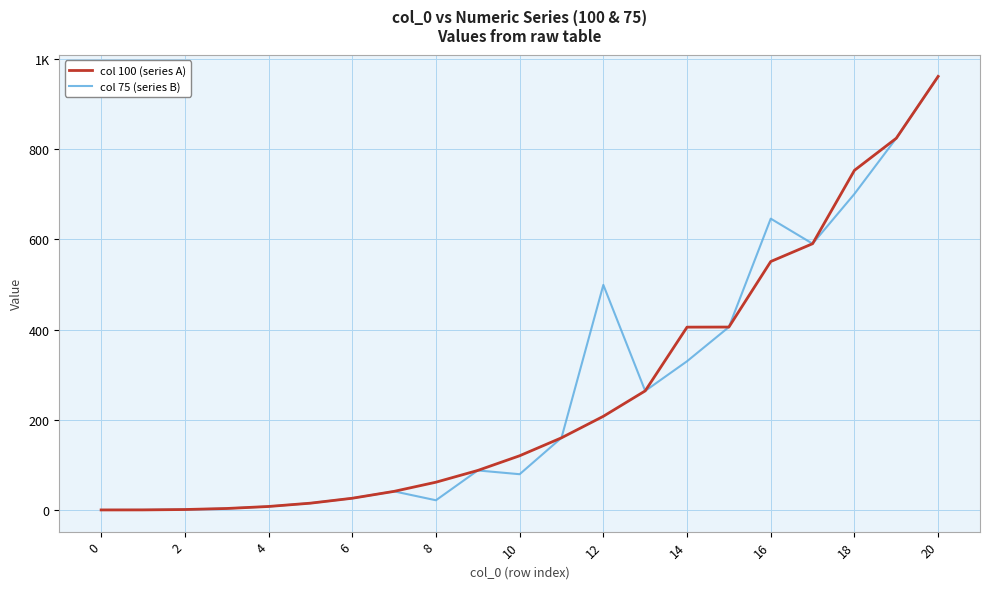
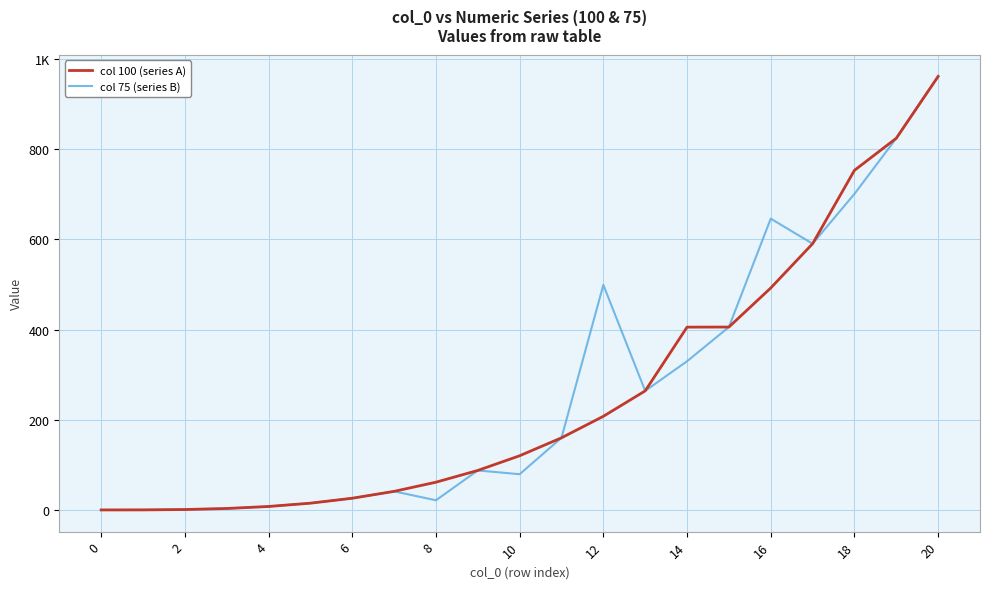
col 100 (series A), 16: 550 -> 490
